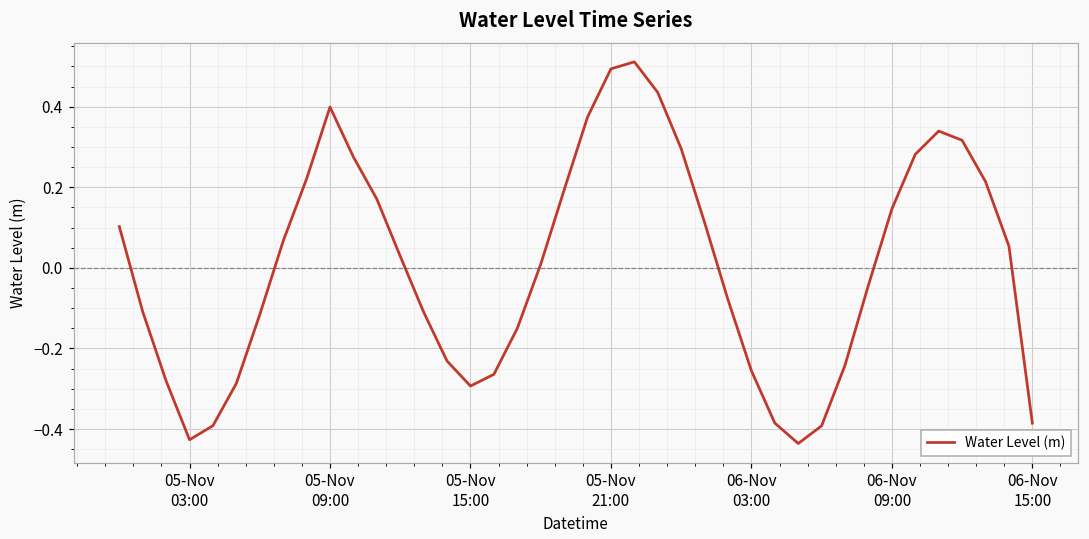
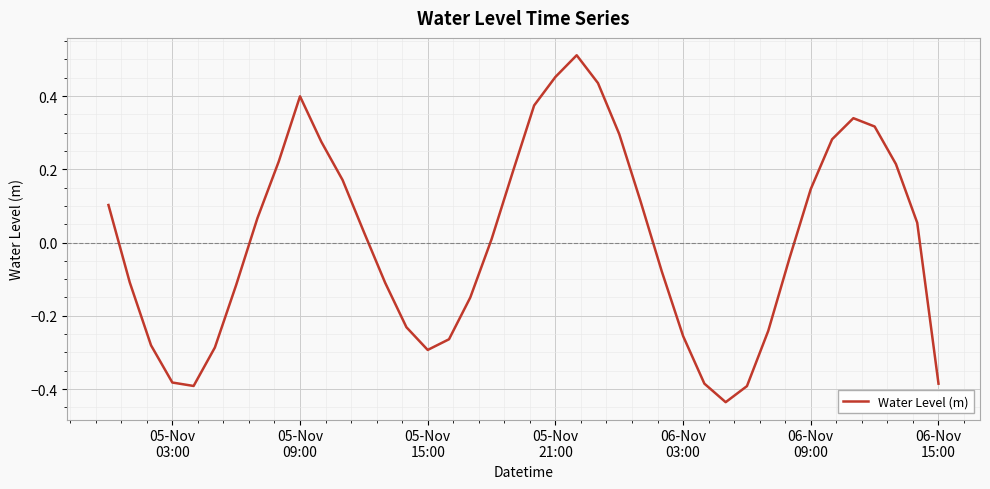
05-Nov 03:00: -0.43 -> -0.38
05-Nov 21:00: 0.49 -> 0.45
